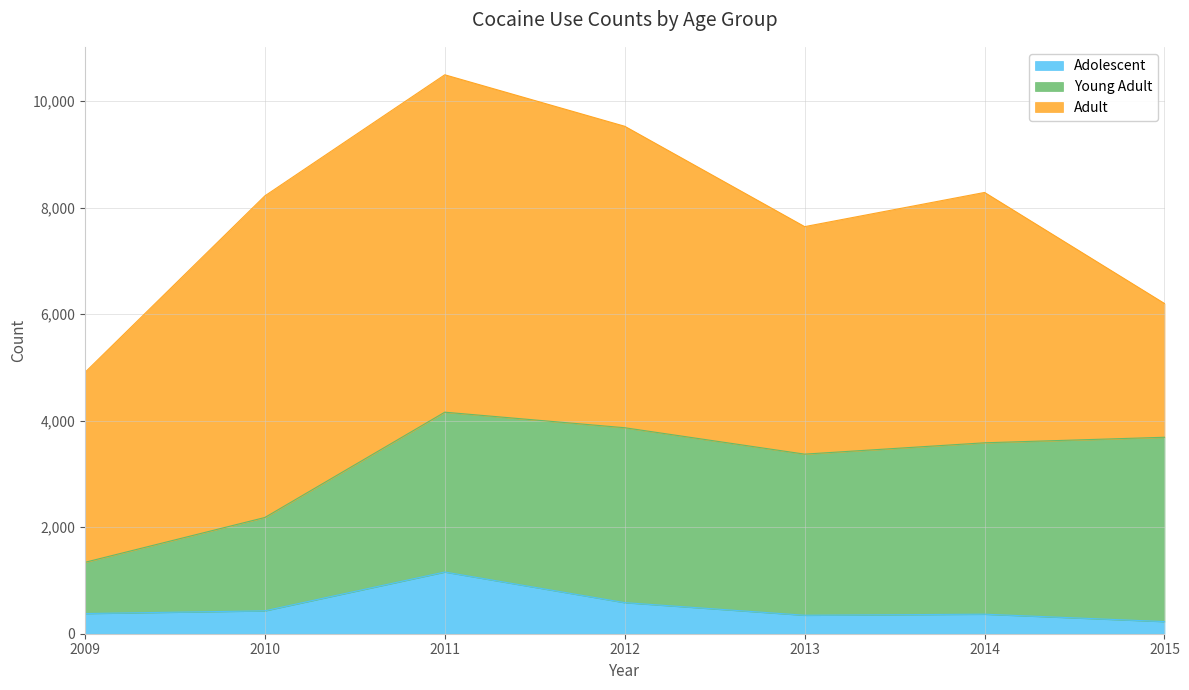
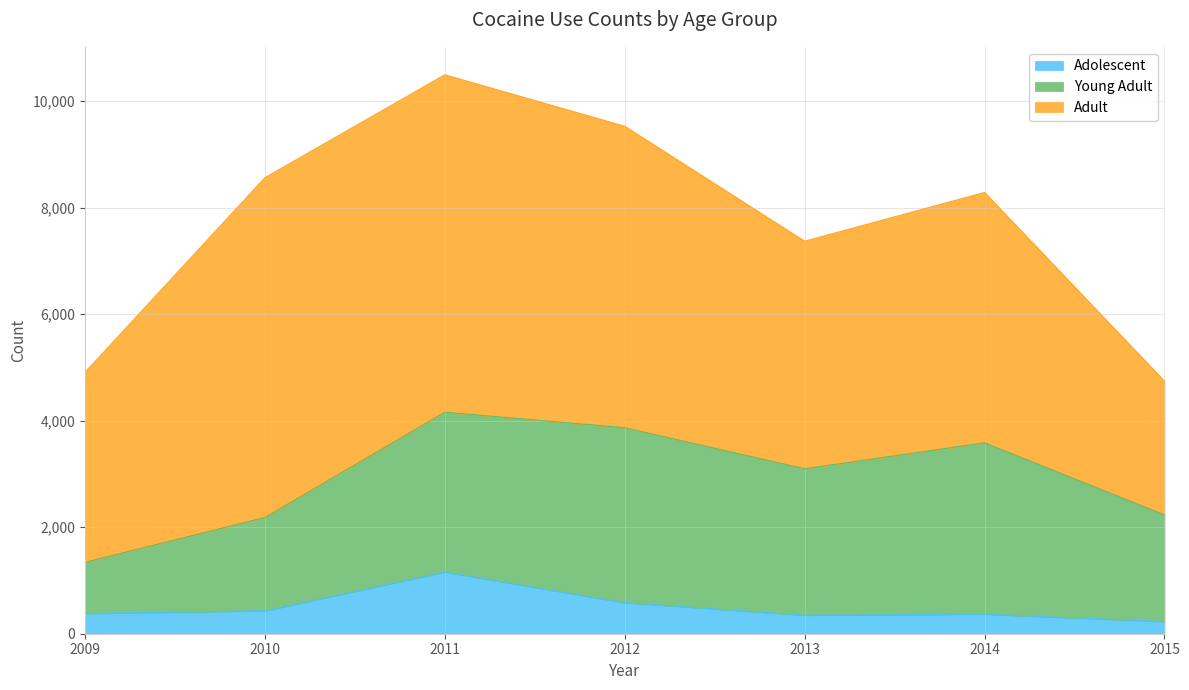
Adult, 2010: 6,000 -> 6,400
Young Adult, 2013: 3,000 -> 2,800
Young Adult, 2015: 3,500 -> 2,000
